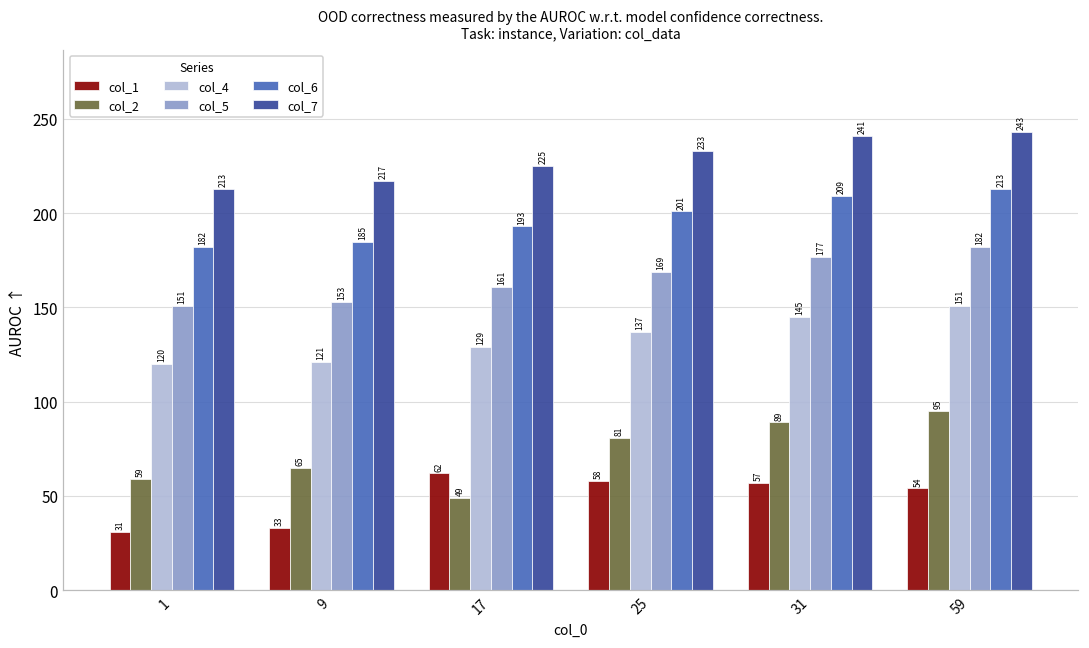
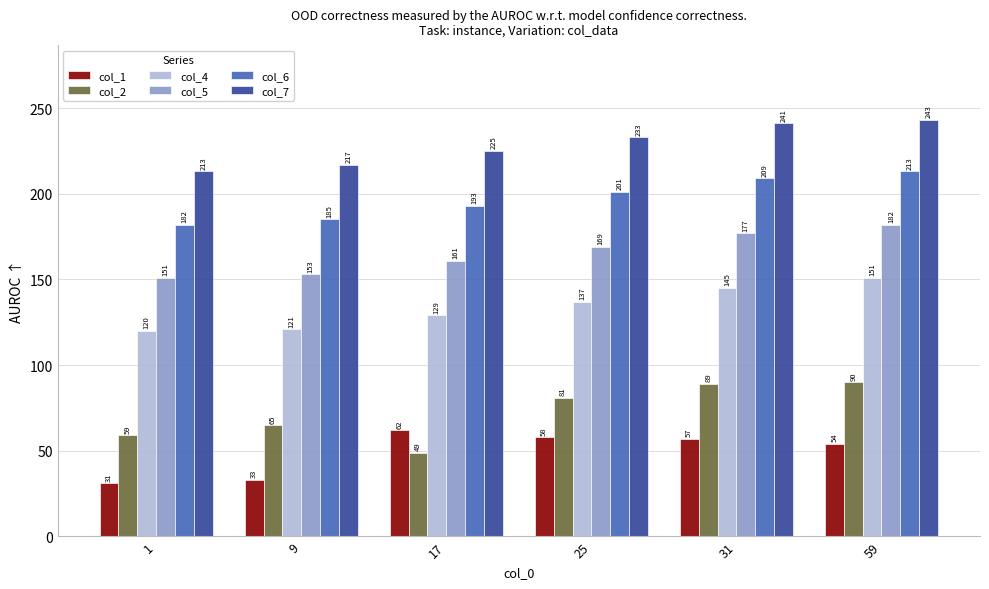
col_2, 59: 95 -> 90
